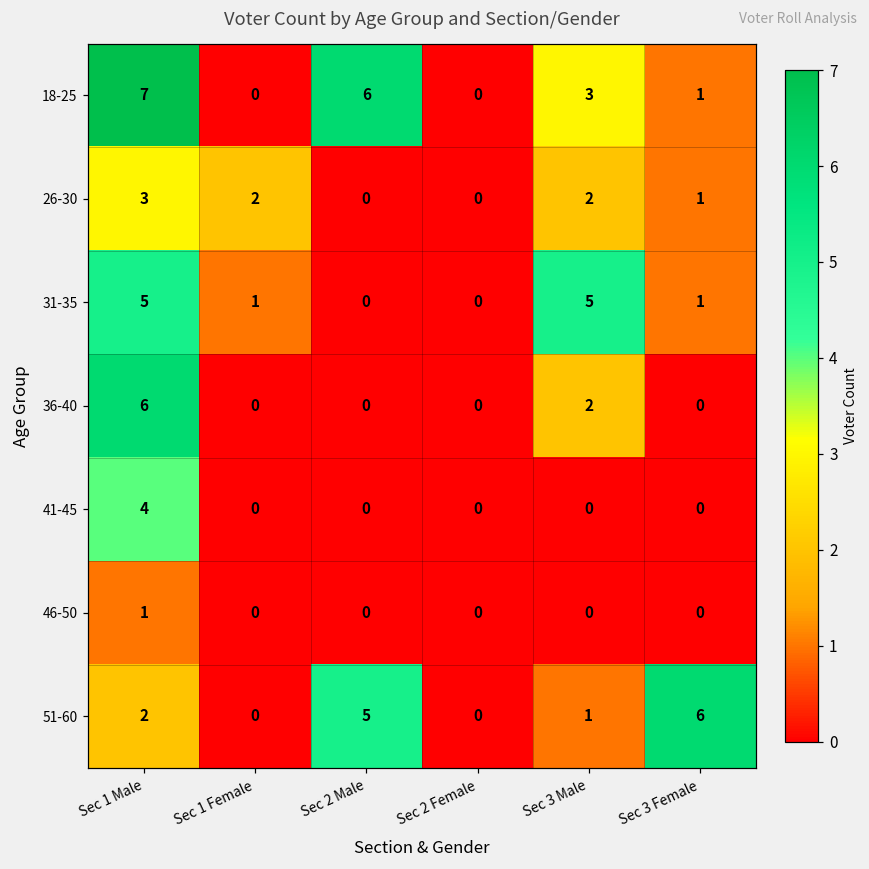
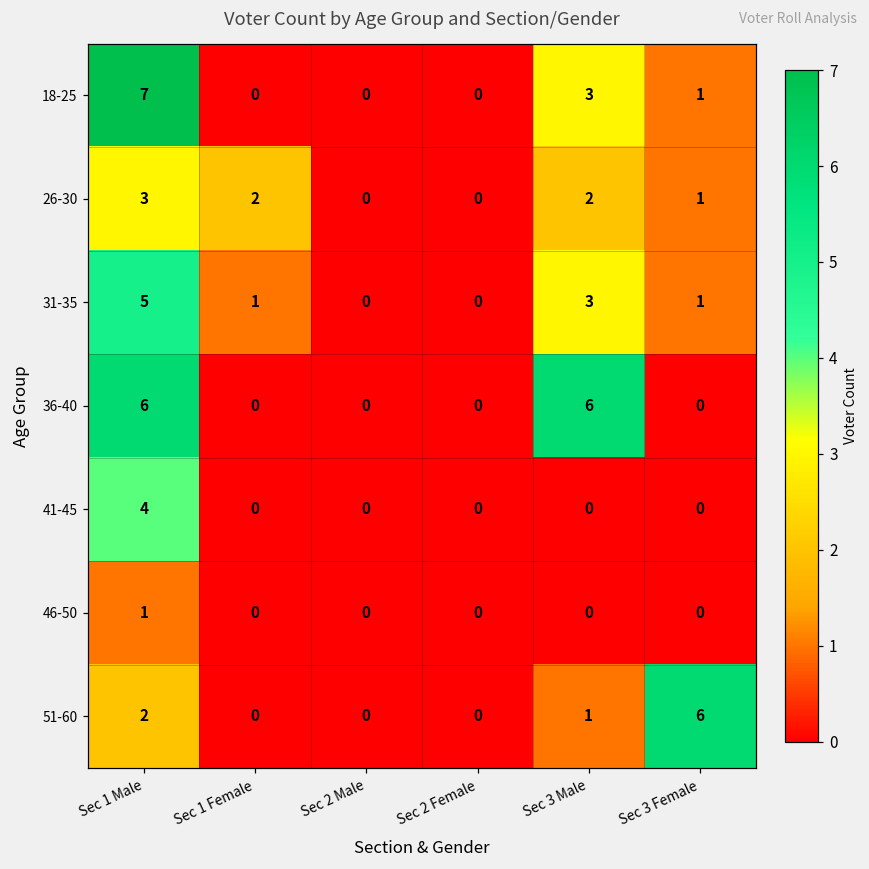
18-25, Sec 2 Male: 6 -> 0
31-35, Sec 3 Male: 5 -> 3
36-40, Sec 3 Male: 2 -> 6
51-60, Sec 2 Male: 5 -> 0
